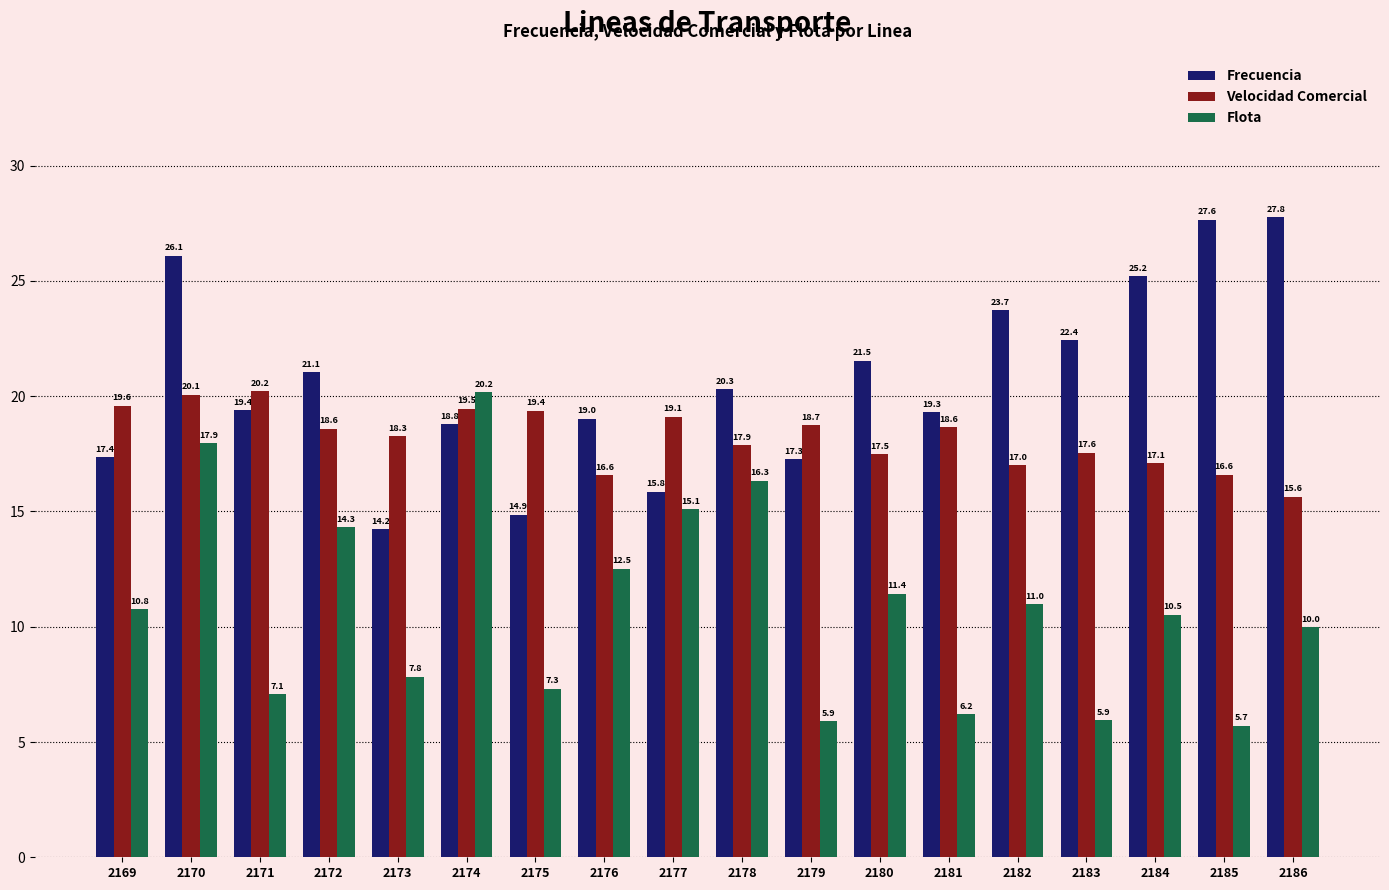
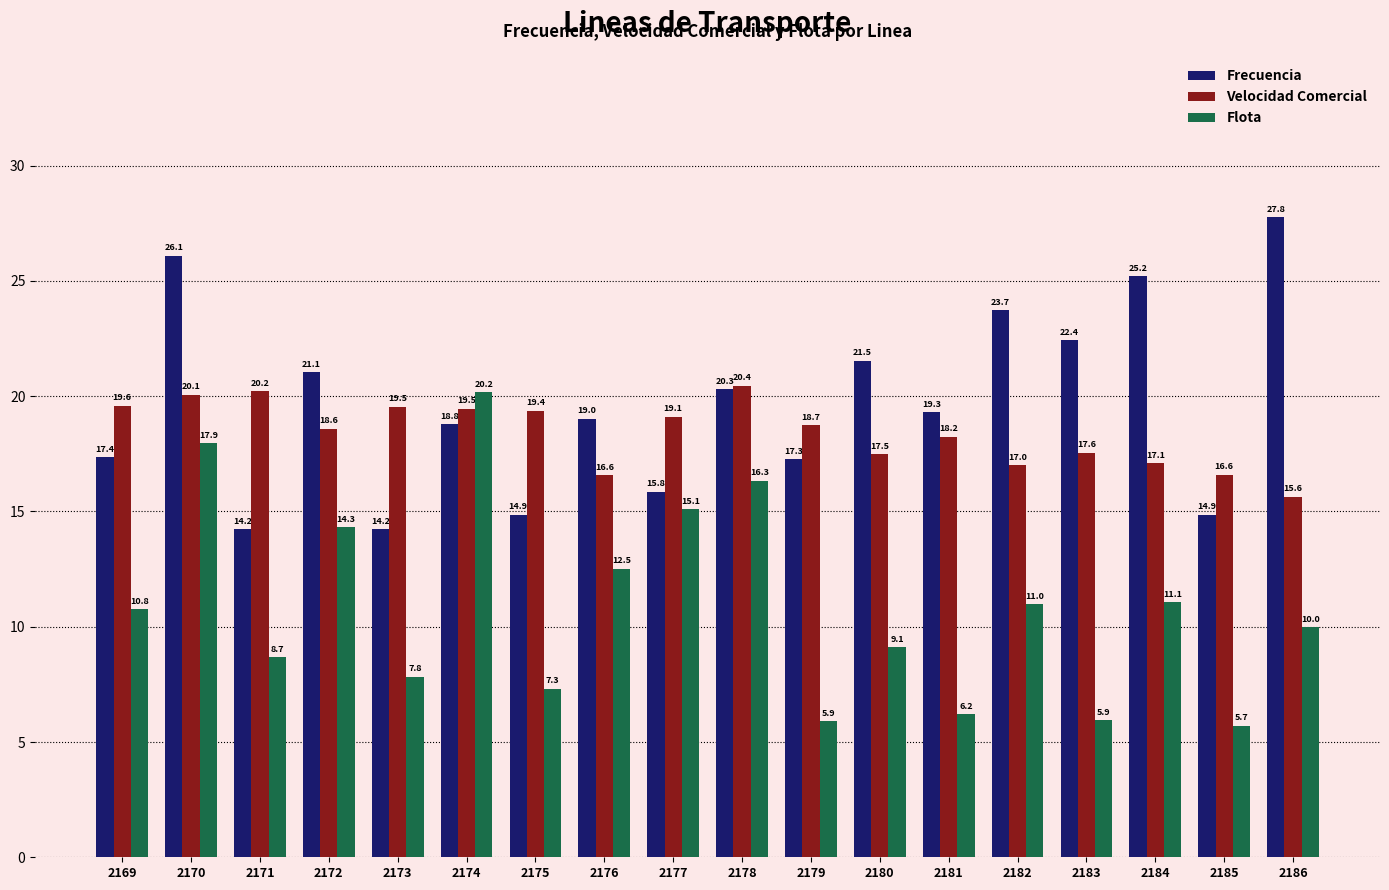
Frecuencia, 2171: 19.4 -> 14.2
Flota, 2171: 7.1 -> 8.7
Velocidad Comercial, 2173: 18.3 -> 19.5
Velocidad Comercial, 2178: 17.9 -> 20.4
Flota, 2180: 11.4 -> 9.1
Velocidad Comercial, 2181: 18.6 -> 18.2
Flota, 2184: 10.5 -> 11.1
Frecuencia, 2185: 27.6 -> 14.9
